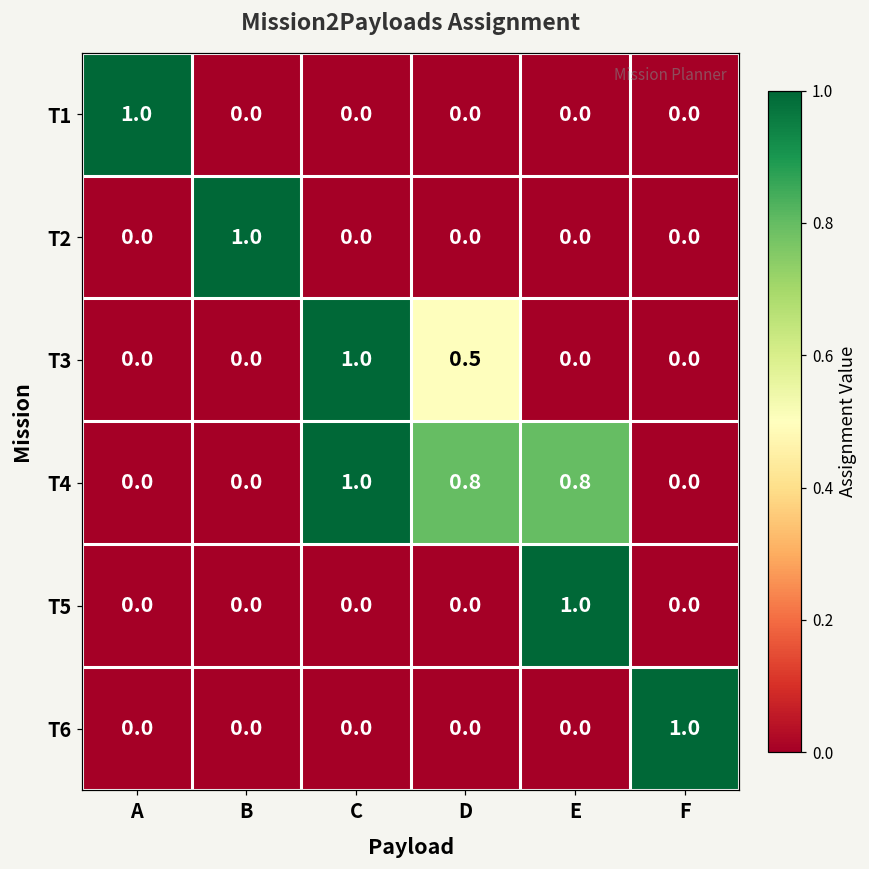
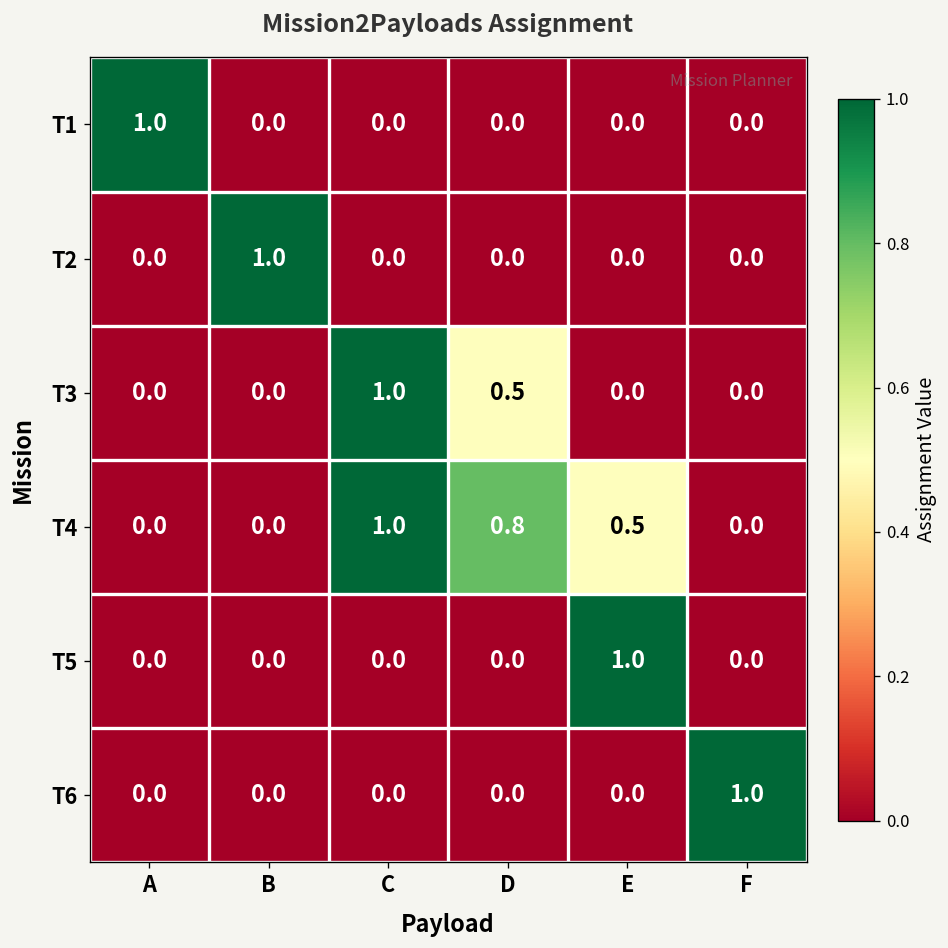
T4, E: 0.8 -> 0.5
